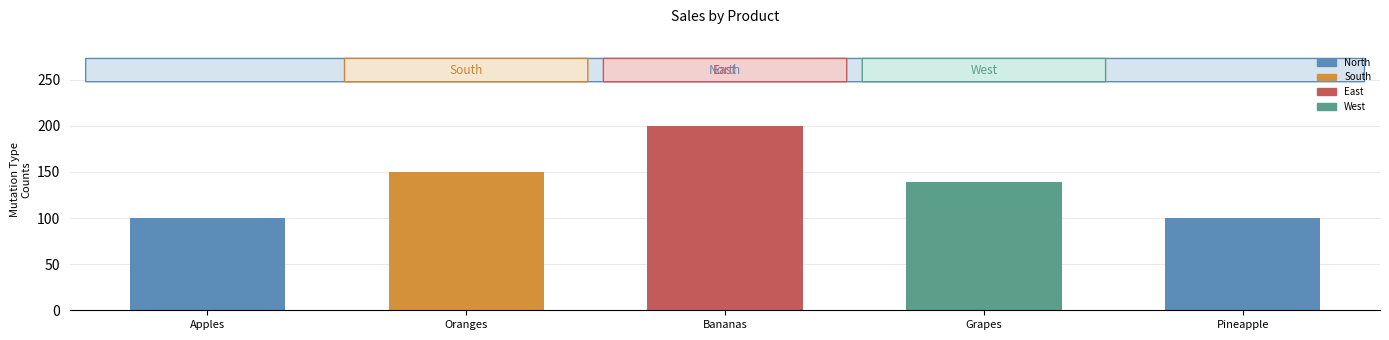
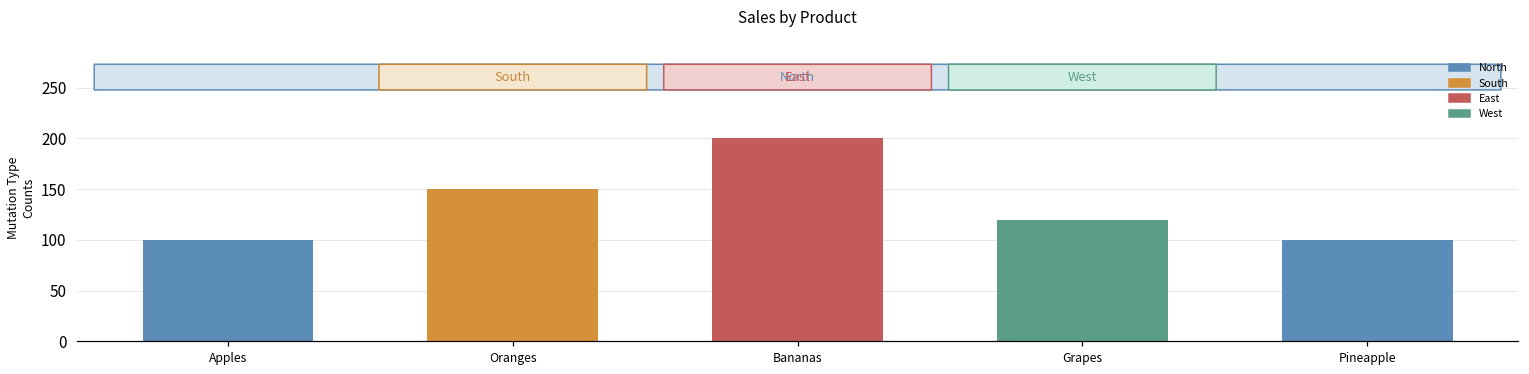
Grapes: 140 -> 120
